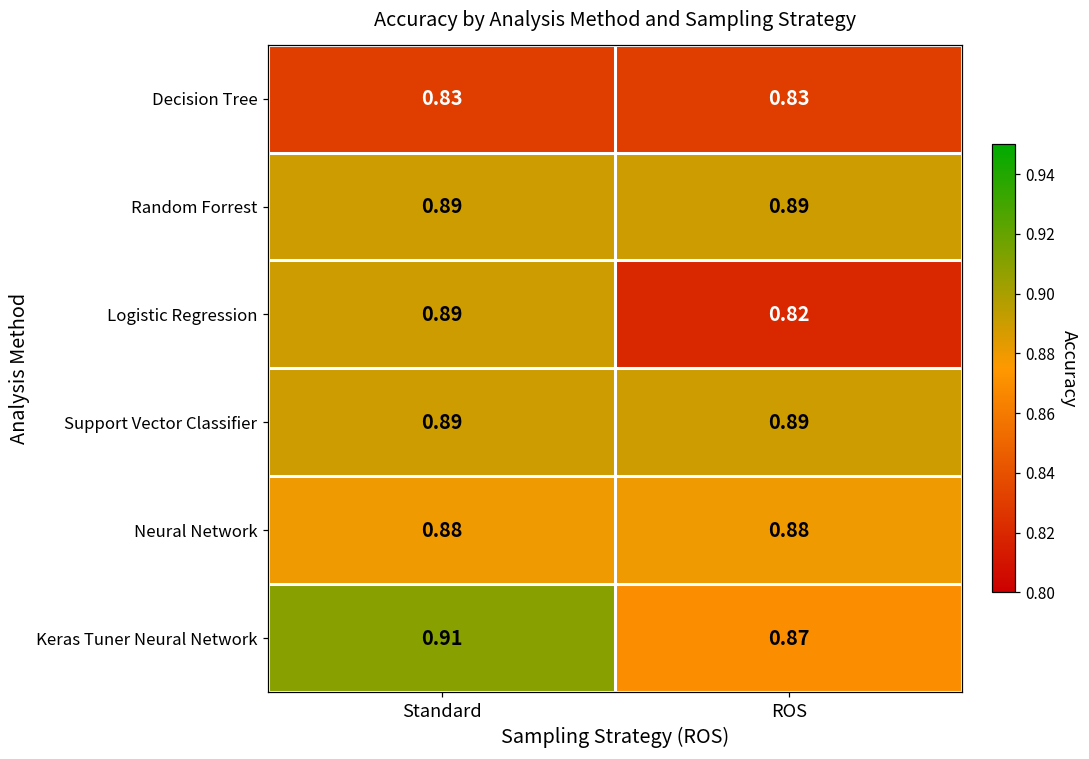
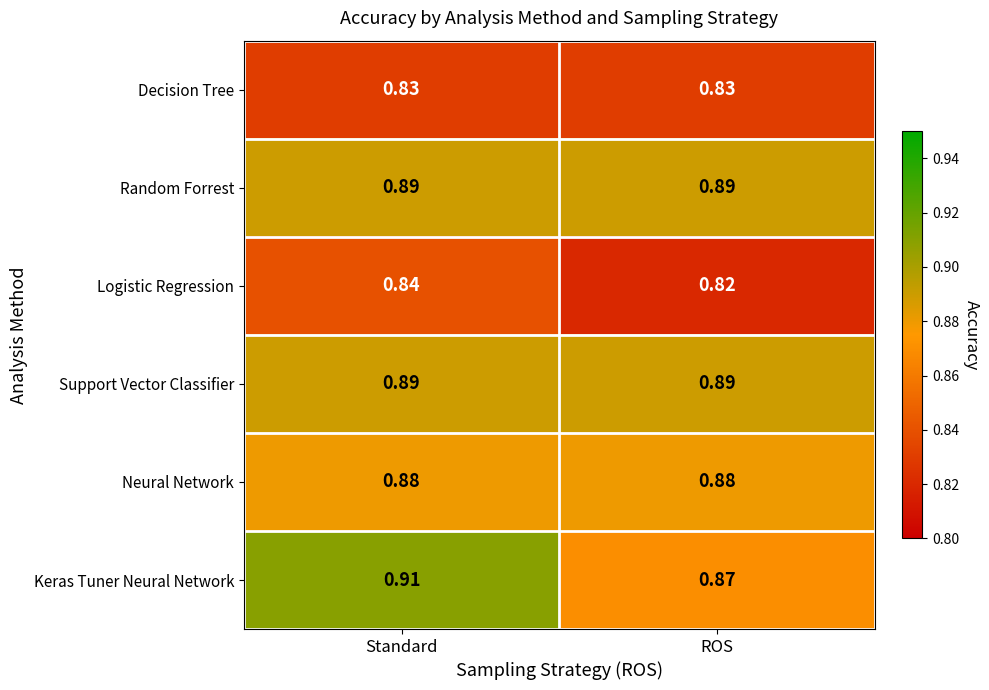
Logistic Regression, Standard: 0.89 -> 0.84
